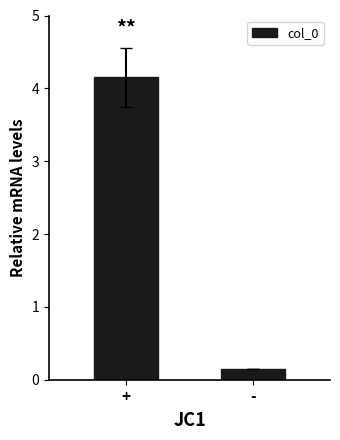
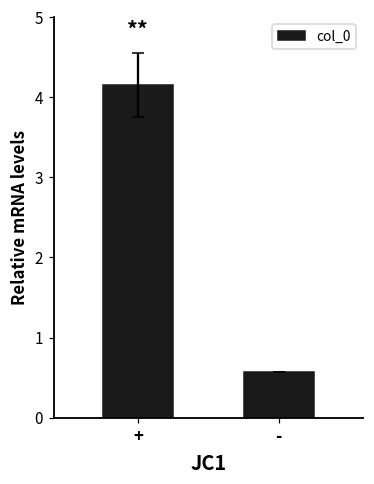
col_0, -: 0.1 -> 0.6
